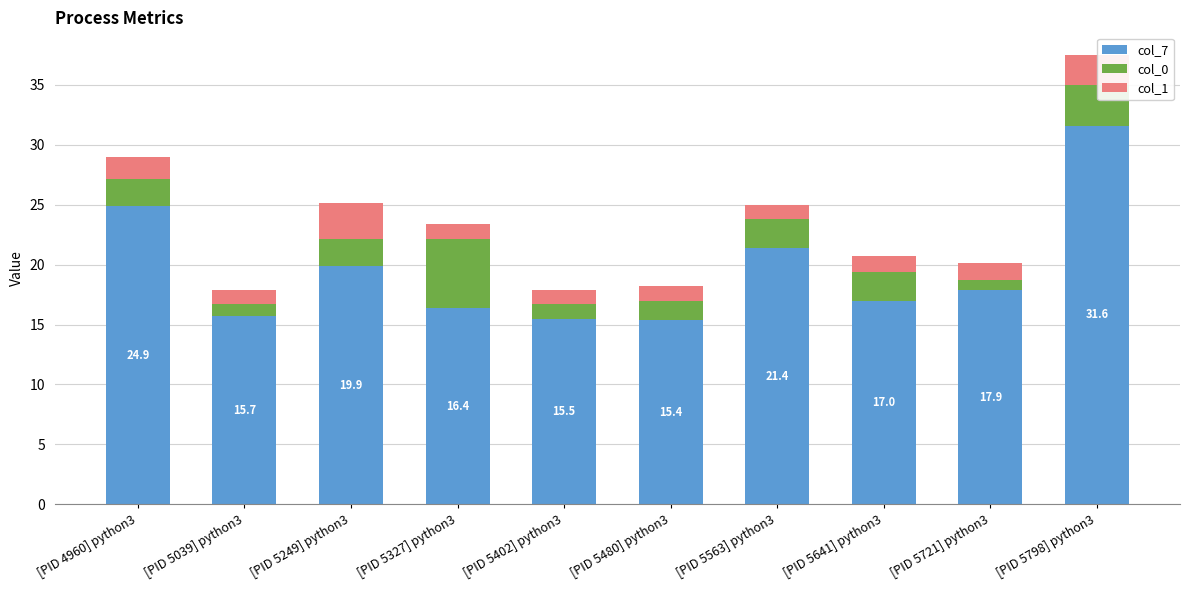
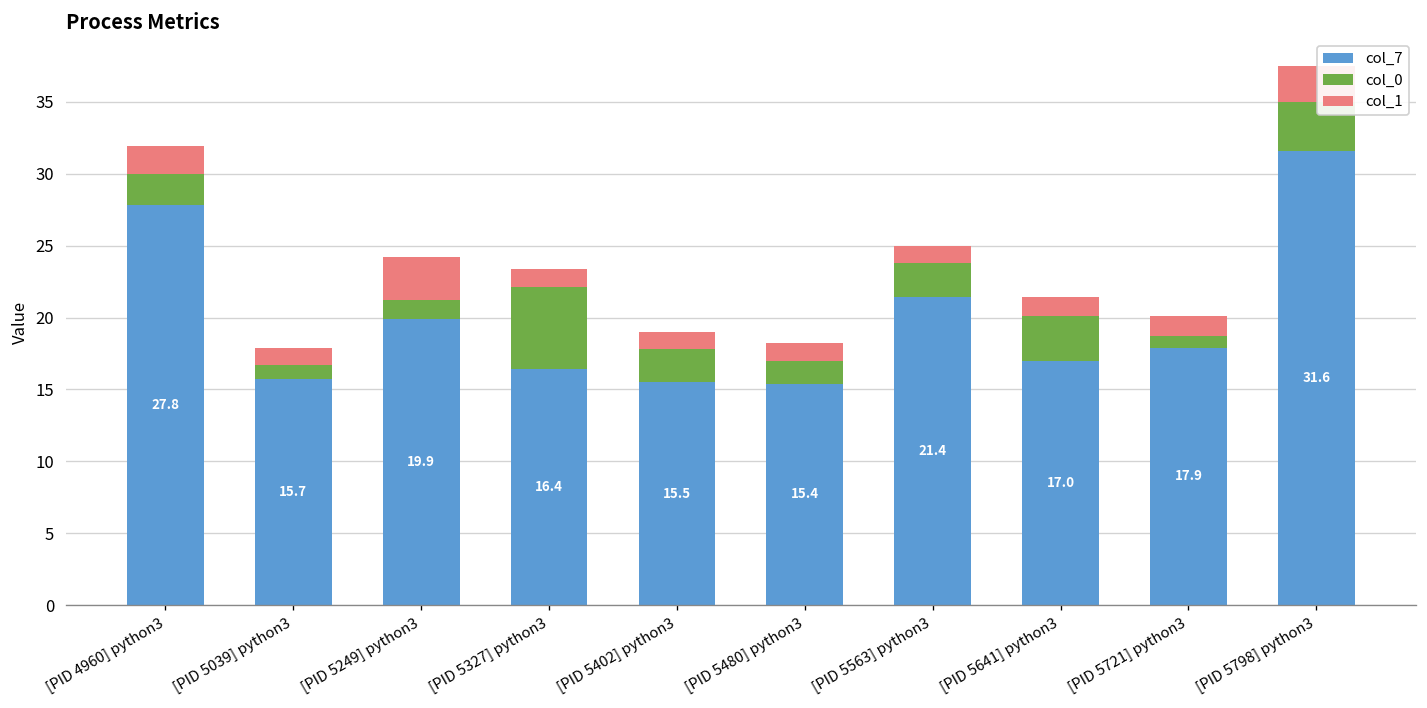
col_7, [PID 4960] python3: 24.9 -> 27.8
col_0, [PID 5249] python3: 2.2 -> 1.3
col_0, [PID 5402] python3: 1.2 -> 2.3
col_0, [PID 5641] python3: 2.4 -> 3.1
